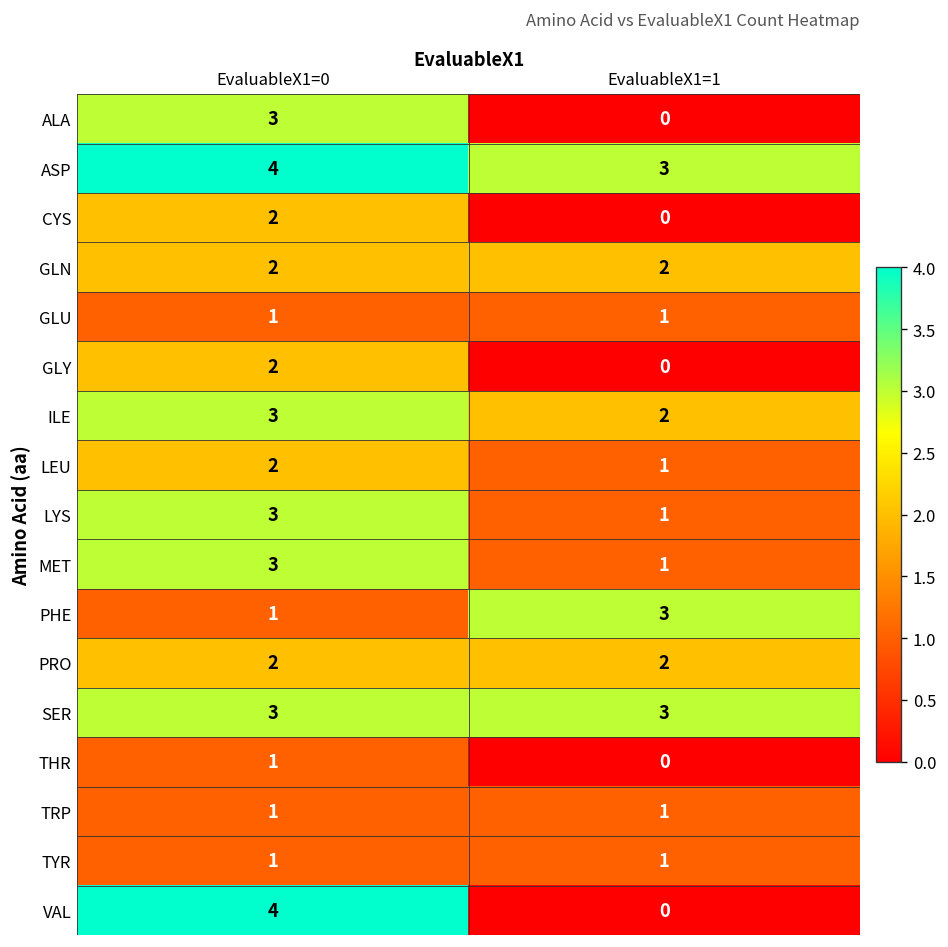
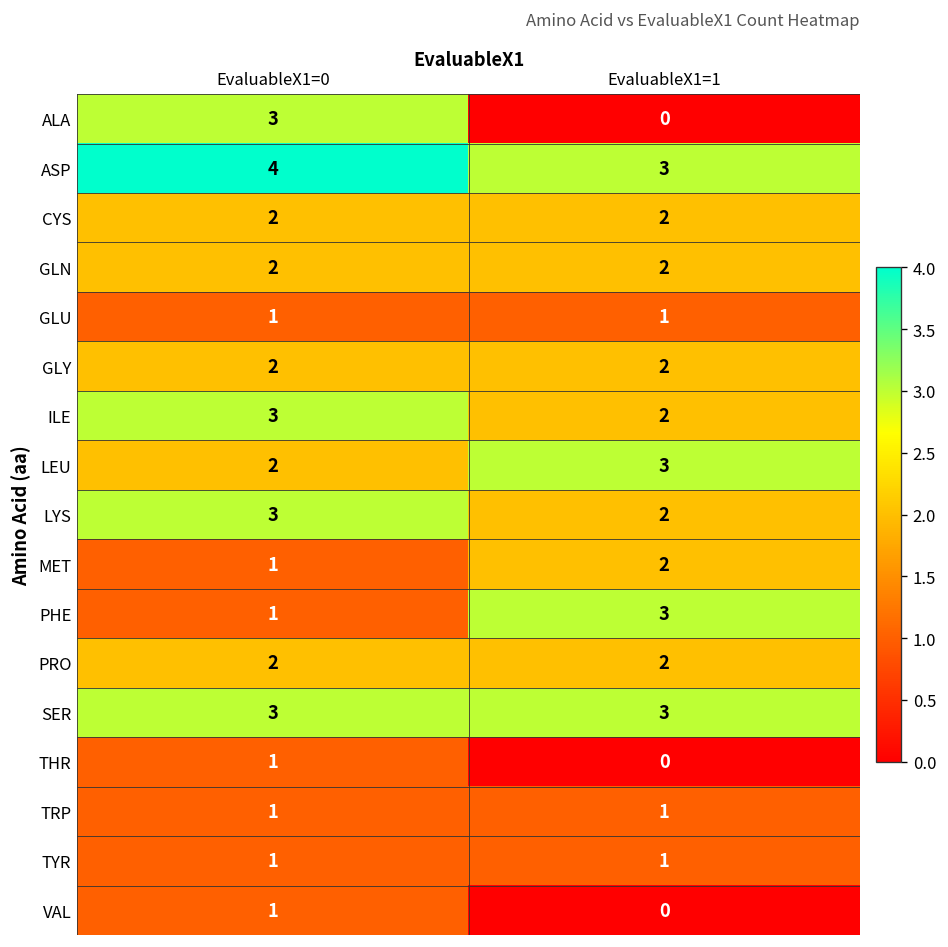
CYS, EvaluableX1=1: 0 -> 2
GLY, EvaluableX1=1: 0 -> 2
LEU, EvaluableX1=1: 1 -> 3
LYS, EvaluableX1=1: 1 -> 2
MET, EvaluableX1=0: 3 -> 1
MET, EvaluableX1=1: 1 -> 2
VAL, EvaluableX1=0: 4 -> 1
